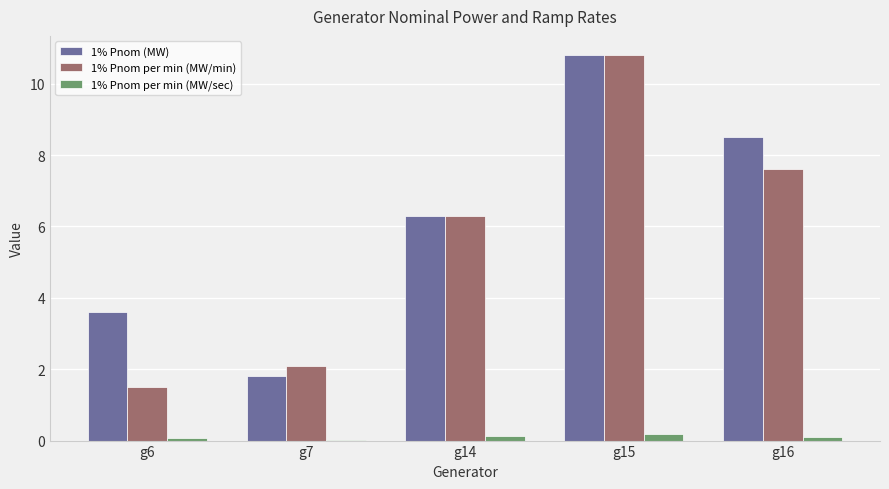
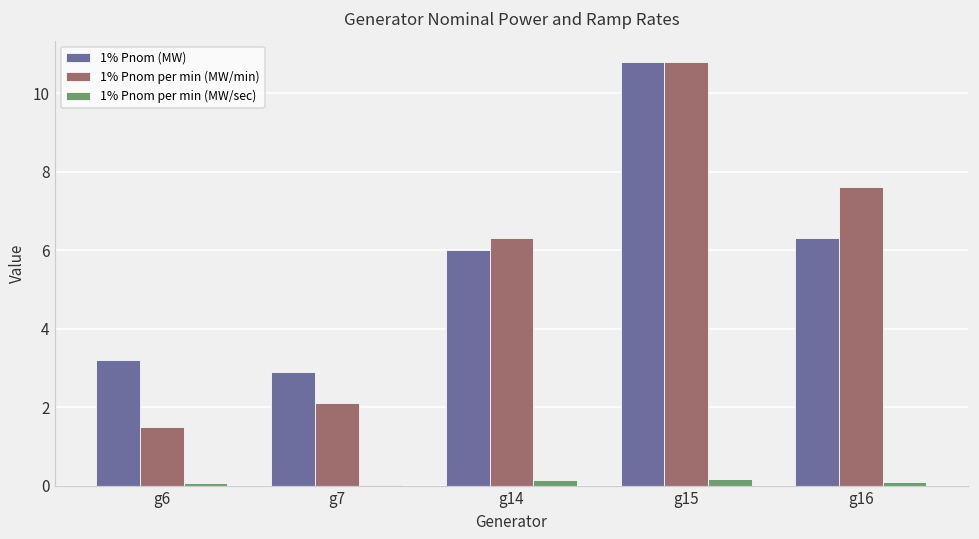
1% Pnom (MW), g6: 3.6 -> 3.2
1% Pnom (MW), g7: 1.8 -> 2.9
1% Pnom (MW), g14: 6.3 -> 6.0
1% Pnom (MW), g16: 8.5 -> 6.3
